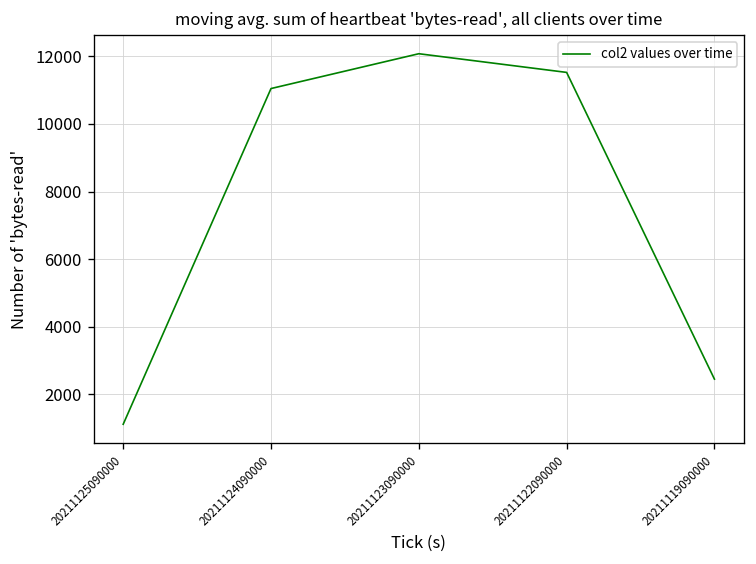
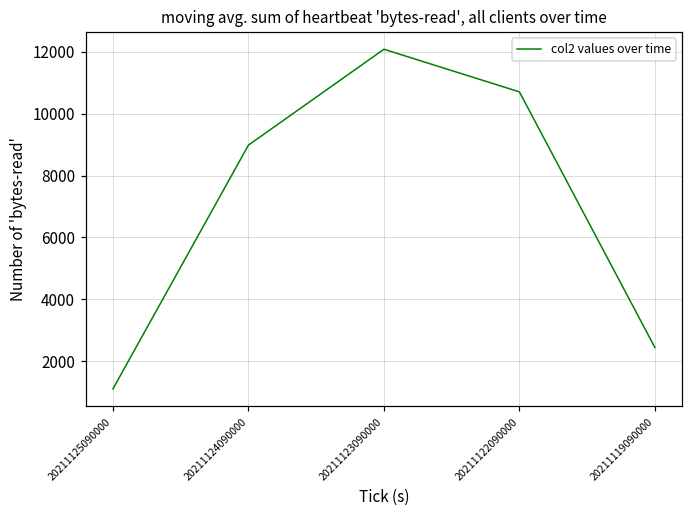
20211124090000: 11000 -> 9000
20211122090000: 11500 -> 10700
